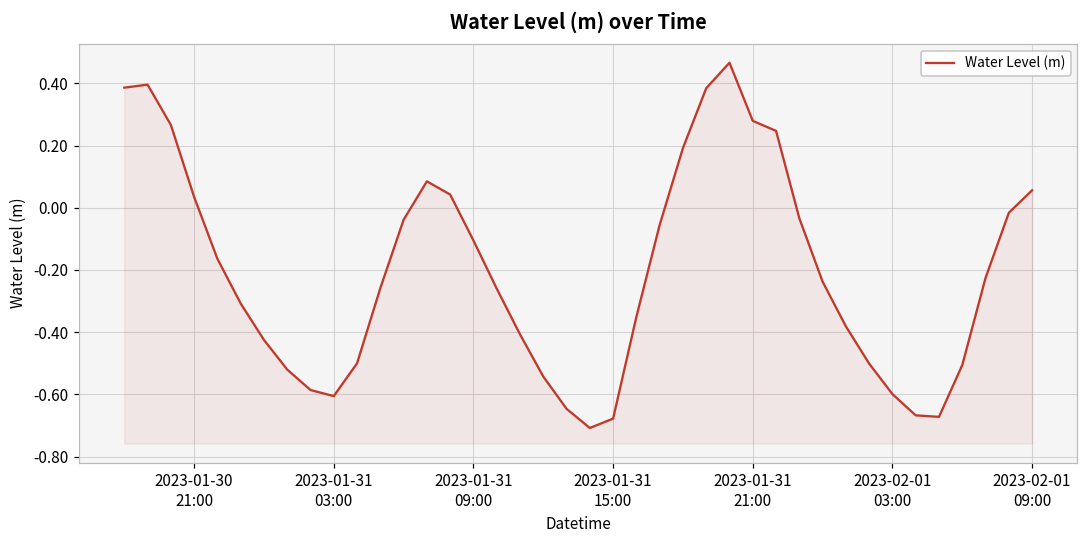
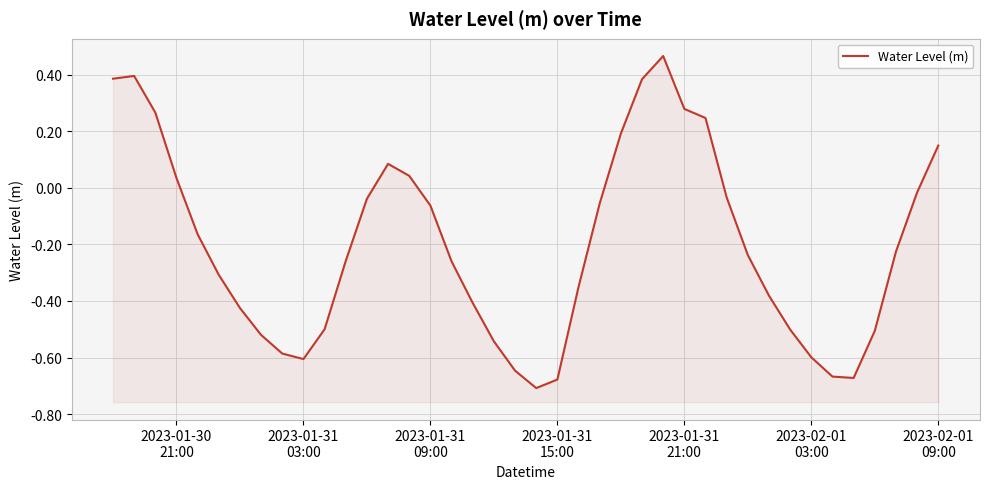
2023-01-31 09:00: -0.11 -> -0.06
2023-02-01 09:00: 0.06 -> 0.15
